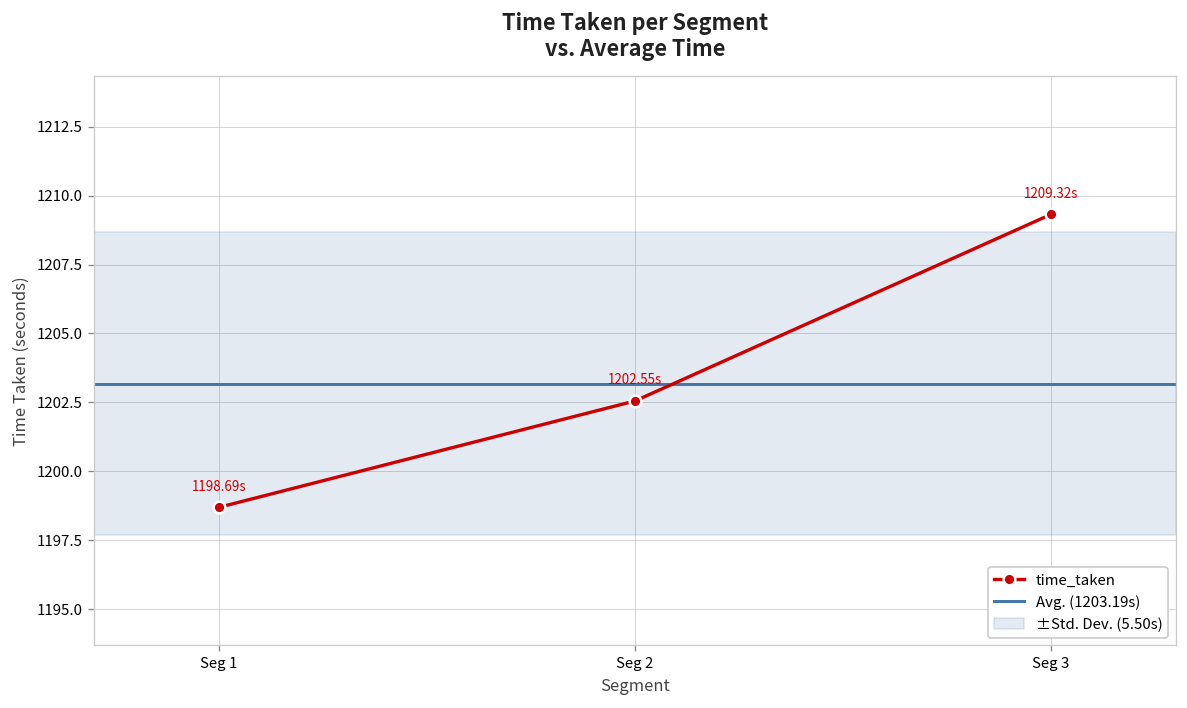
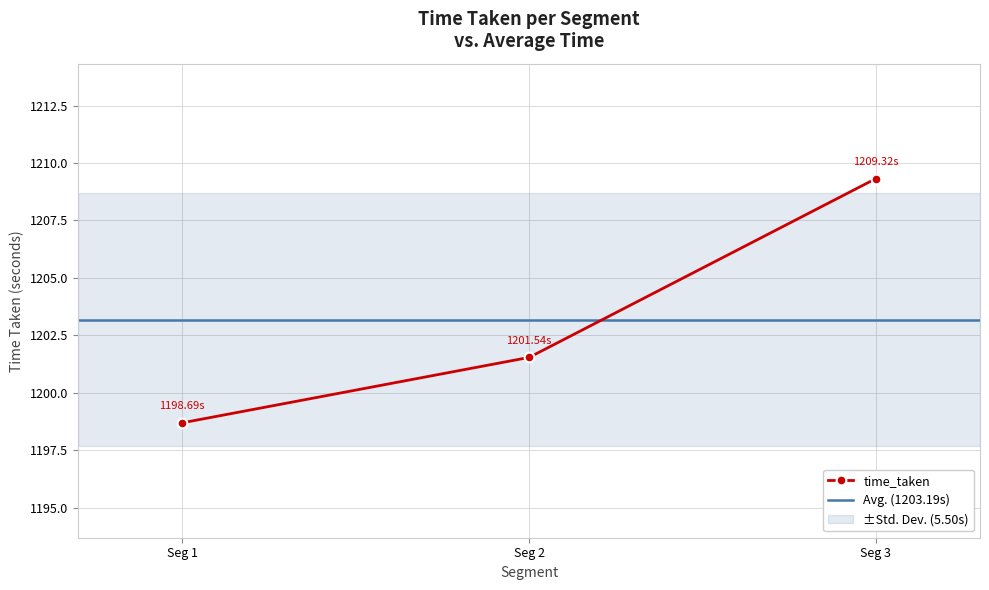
time_taken, Seg 2: 1202.55s -> 1201.54s
